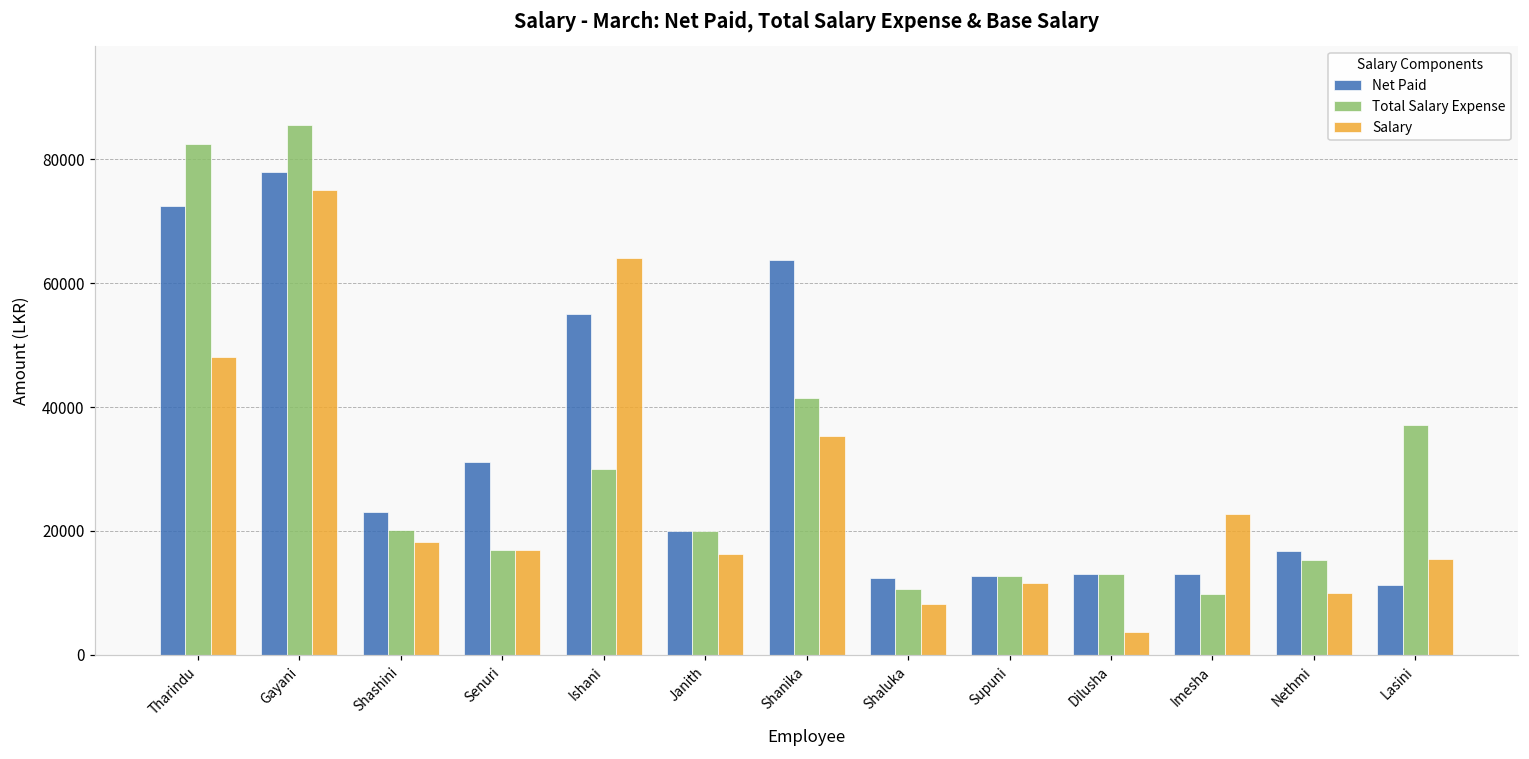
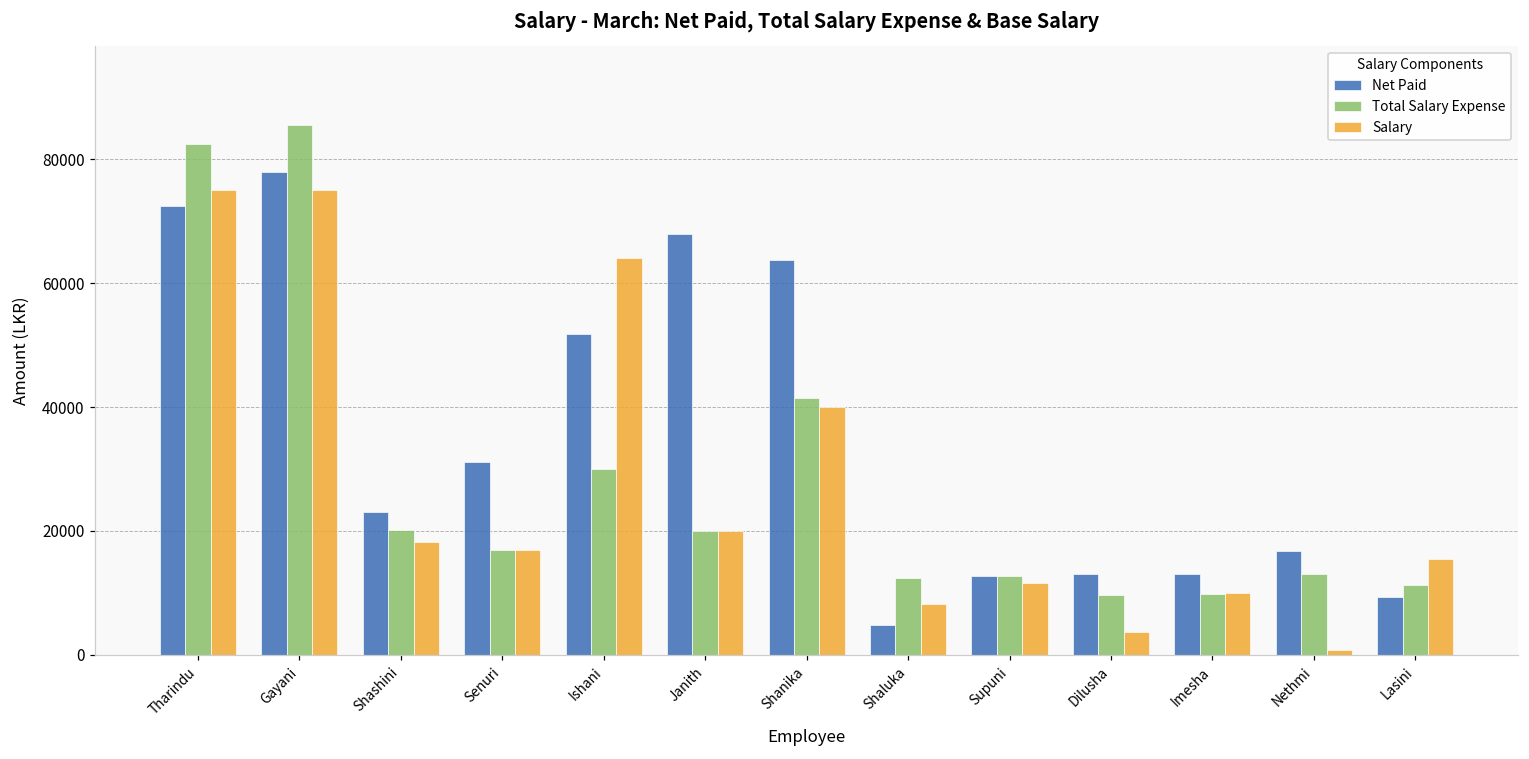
Salary, Tharindu: 48000 -> 75000
Net Paid, Ishani: 55000 -> 52000
Net Paid, Janith: 20000 -> 68000
Salary, Janith: 16000 -> 20000
Salary, Shanika: 35000 -> 40000
Net Paid, Shaluka: 12000 -> 5000
Total Salary Expense, Shaluka: 11000 -> 12000
Total Salary Expense, Dilusha: 13000 -> 10000
Salary, Imesha: 23000 -> 10000
Total Salary Expense, Nethmi: 15000 -> 13000
Salary, Nethmi: 10000 -> 1000
Net Paid, Lasini: 11000 -> 9000
Total Salary Expense, Lasini: 37000 -> 11000
